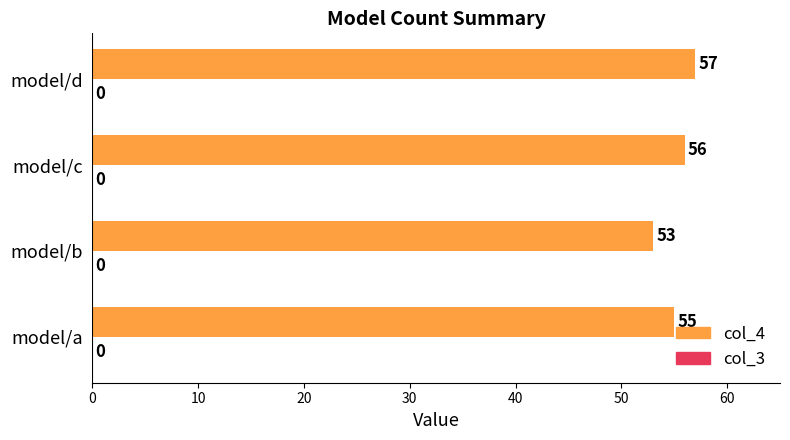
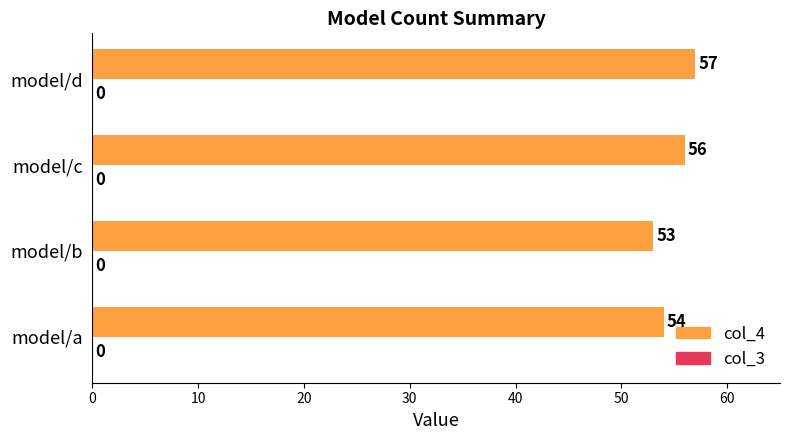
col_4, model/a: 55 -> 54
